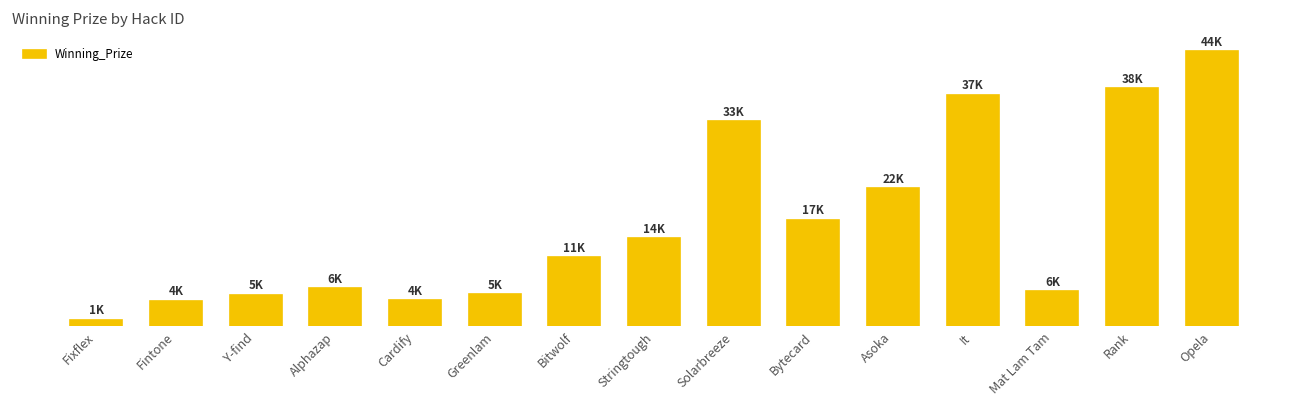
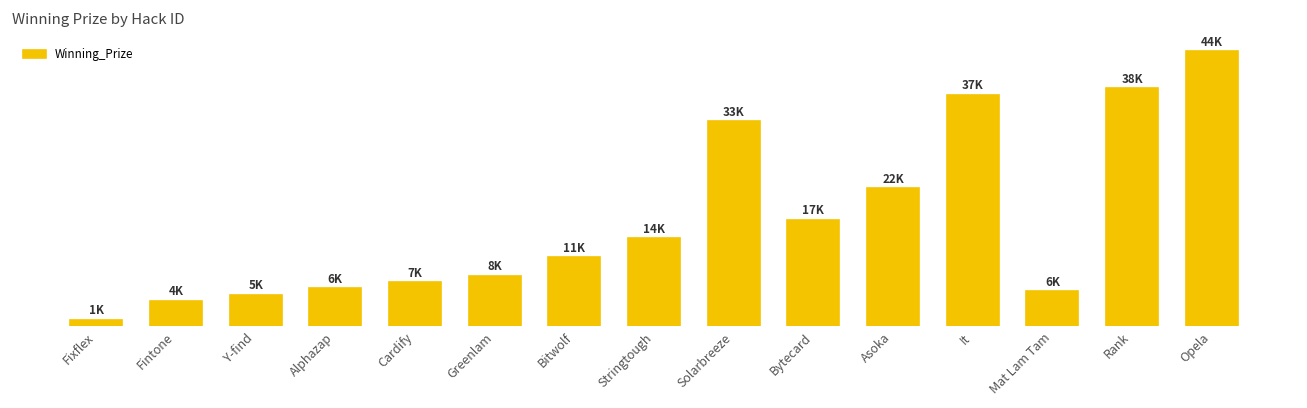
Cardify: 4K -> 7K
Greenlam: 5K -> 8K
